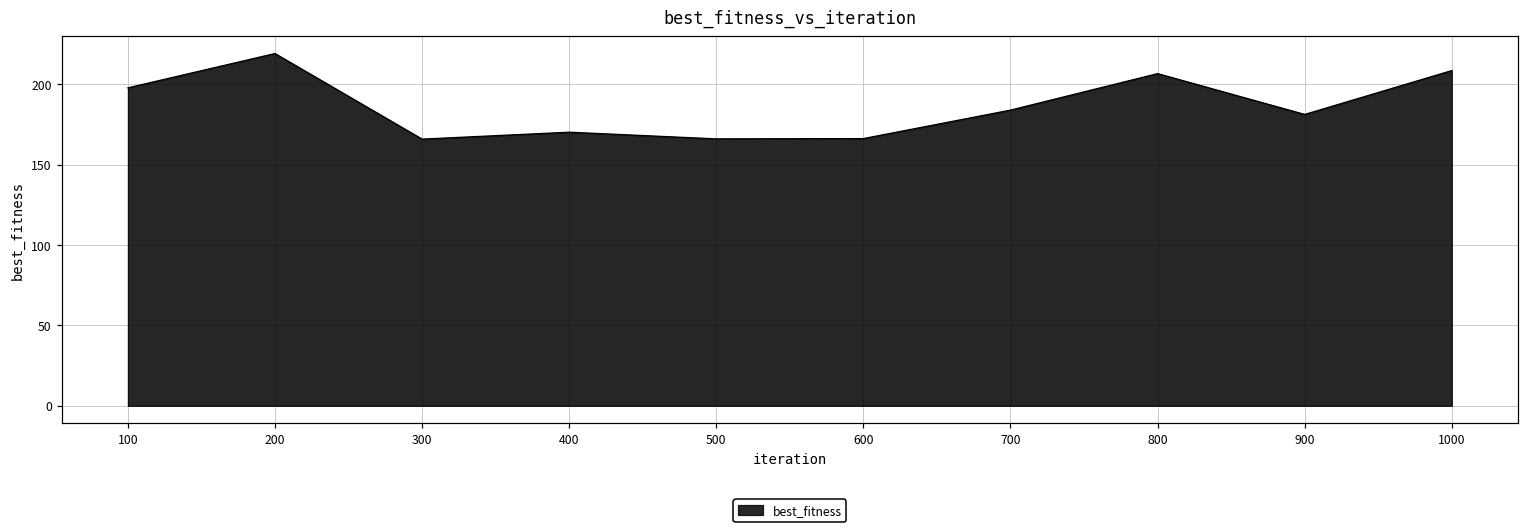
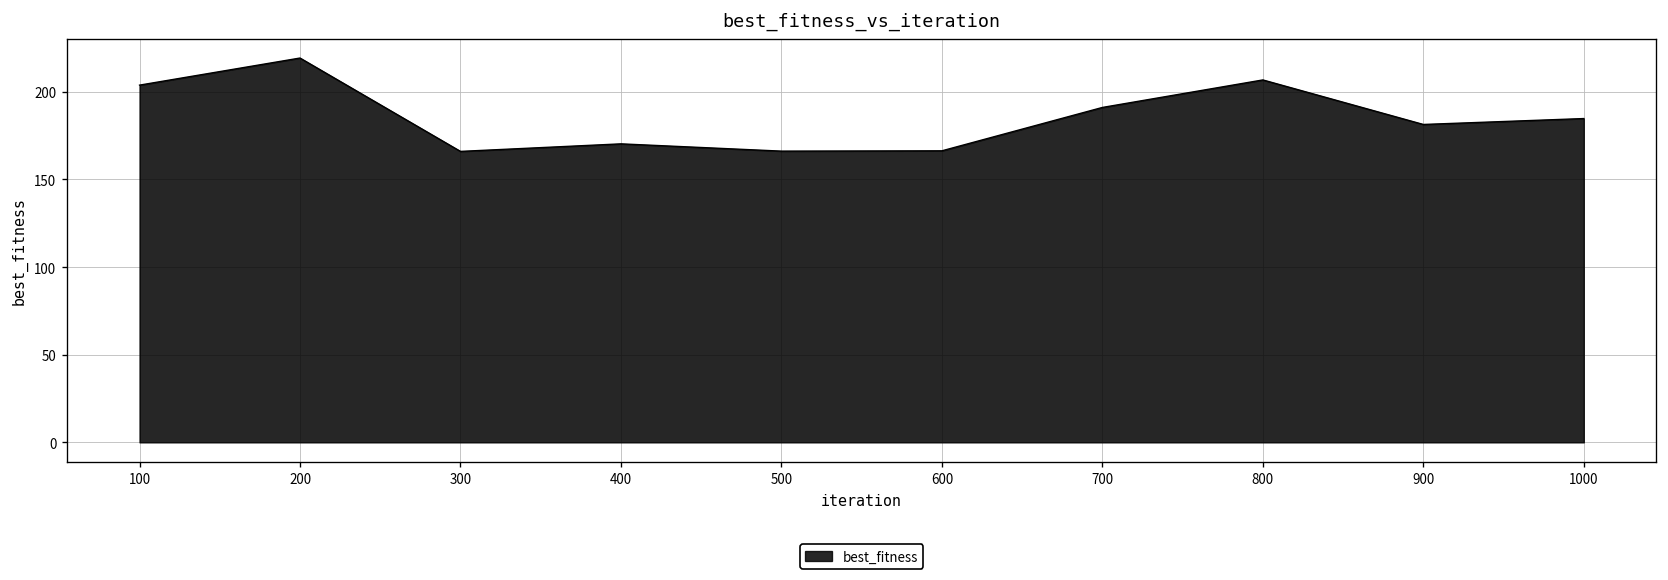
100: 198 -> 204
700: 184 -> 191
1000: 209 -> 185
